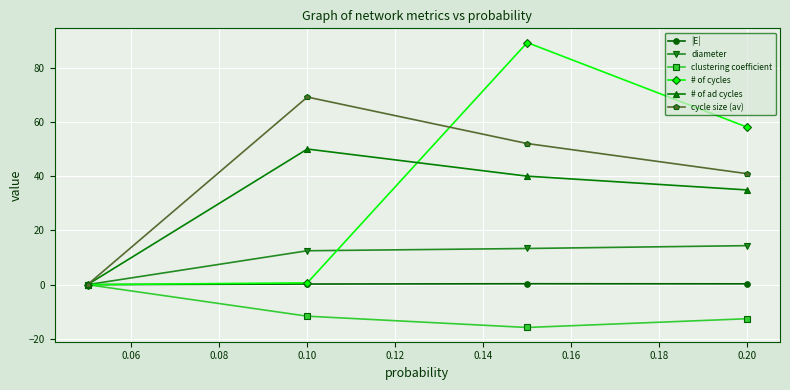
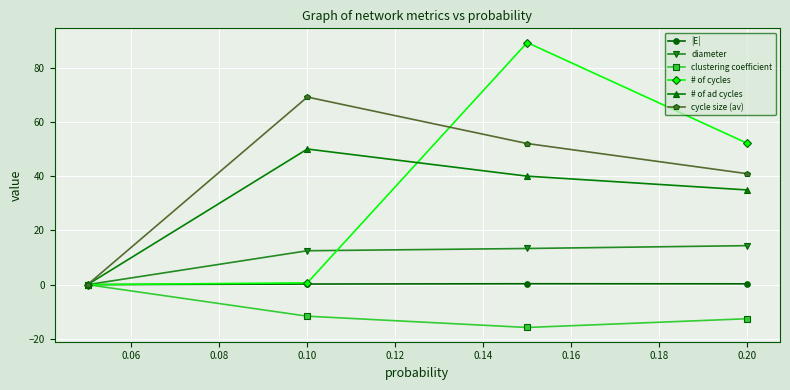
# of cycles, 0.20: 58 -> 52
